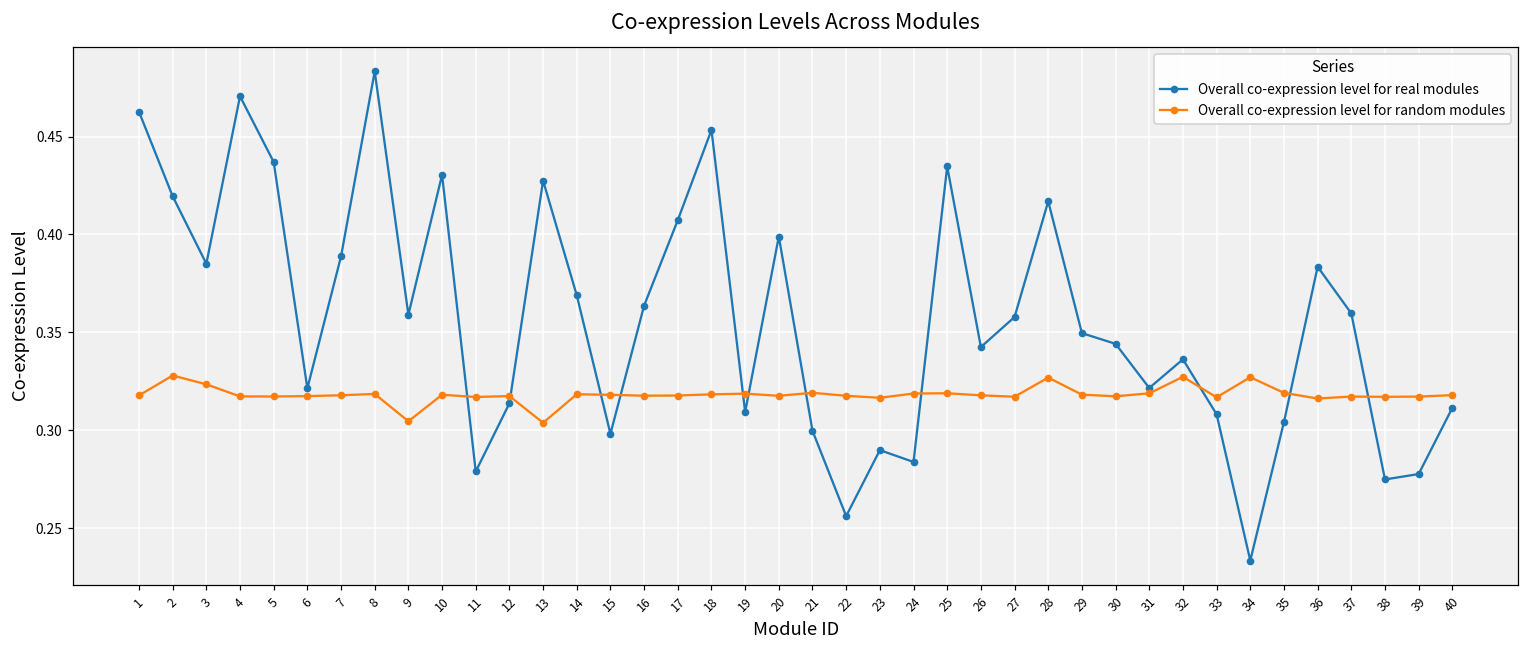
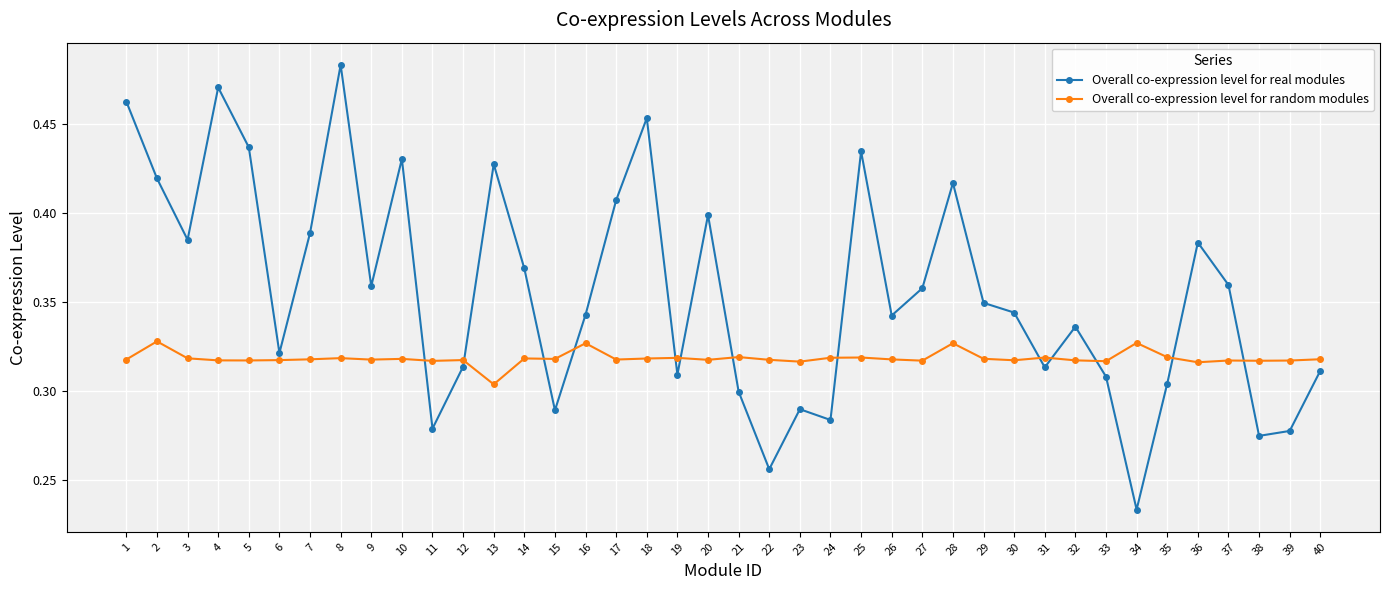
Overall co-expression level for random modules, 3: 0.323 -> 0.318
Overall co-expression level for random modules, 9: 0.305 -> 0.318
Overall co-expression level for real modules, 15: 0.298 -> 0.289
Overall co-expression level for real modules, 16: 0.364 -> 0.343
Overall co-expression level for random modules, 16: 0.318 -> 0.327
Overall co-expression level for real modules, 31: 0.322 -> 0.313
Overall co-expression level for random modules, 32: 0.327 -> 0.317
